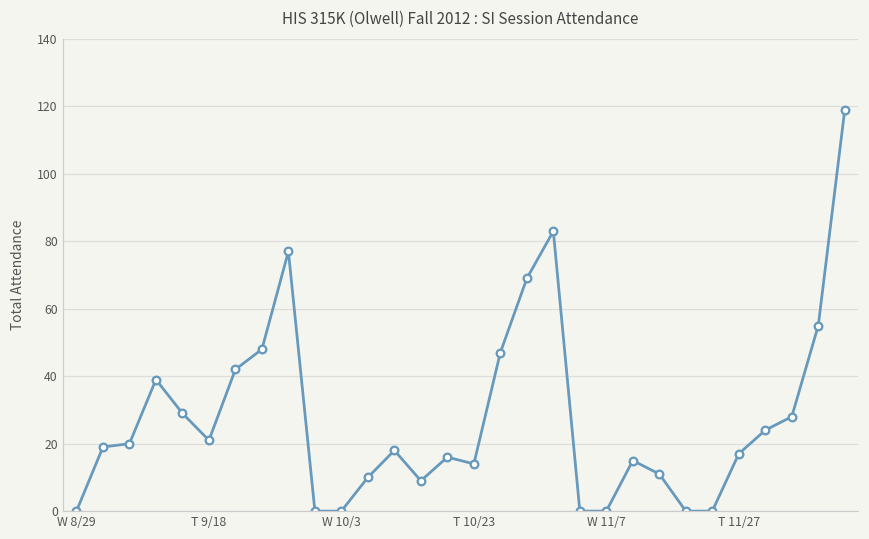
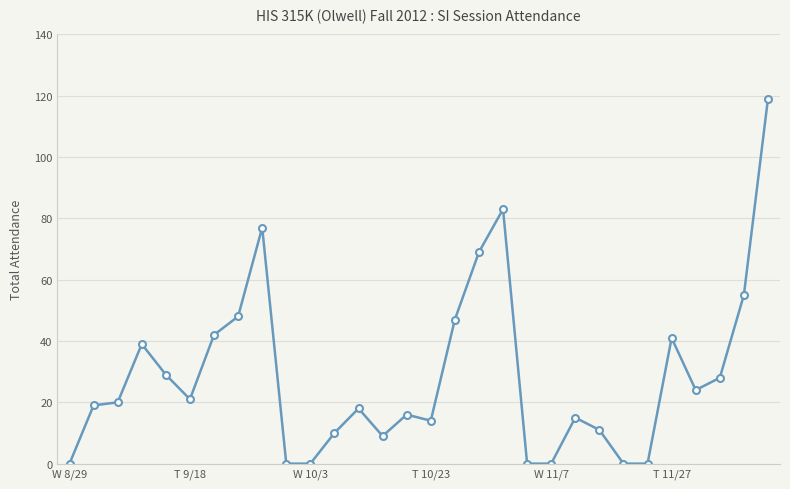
T 11/27: 17 -> 41
